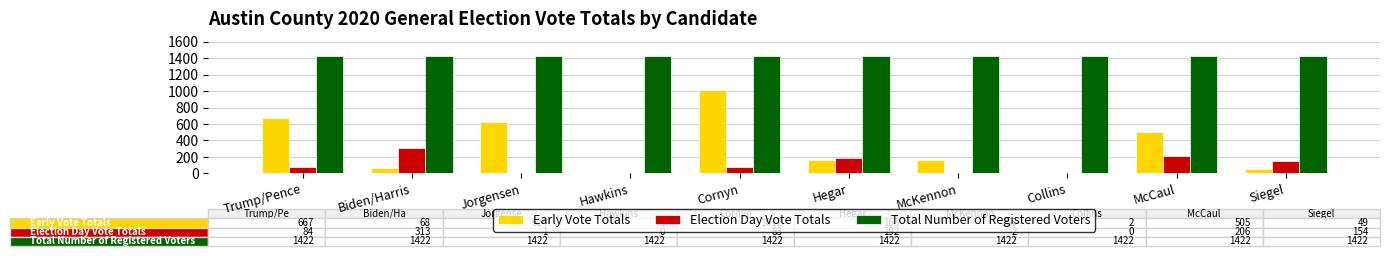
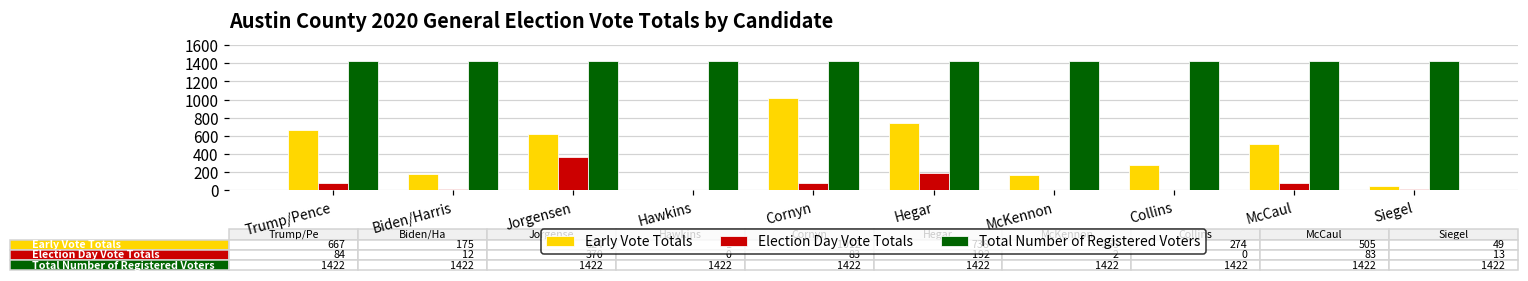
Early Vote Totals, Biden/Harris: 68 -> 175
Election Day Vote Totals, Biden/Harris: 313 -> 12
Election Day Vote Totals, Jorgensen: 0 -> 400
Early Vote Totals, Hegar: 200 -> 700
Early Vote Totals, Collins: 2 -> 274
Election Day Vote Totals, McCaul: 206 -> 83
Election Day Vote Totals, Siegel: 154 -> 13
